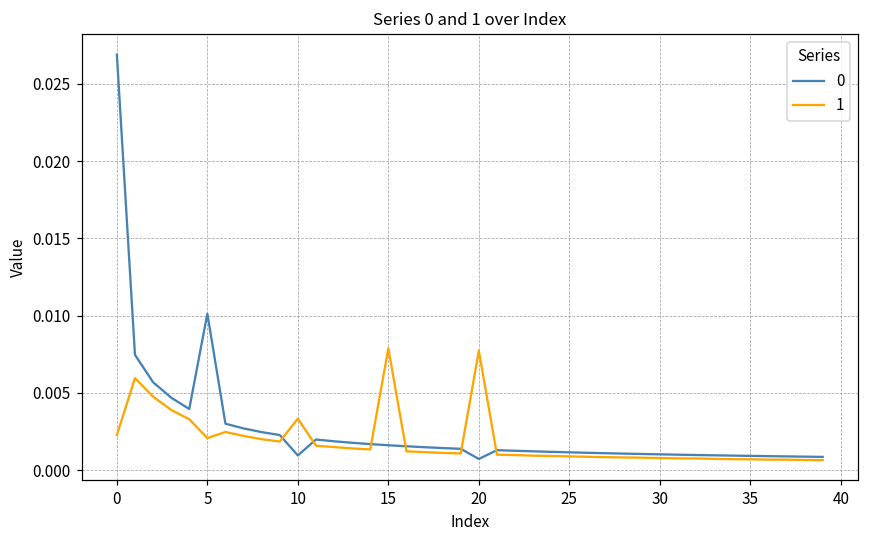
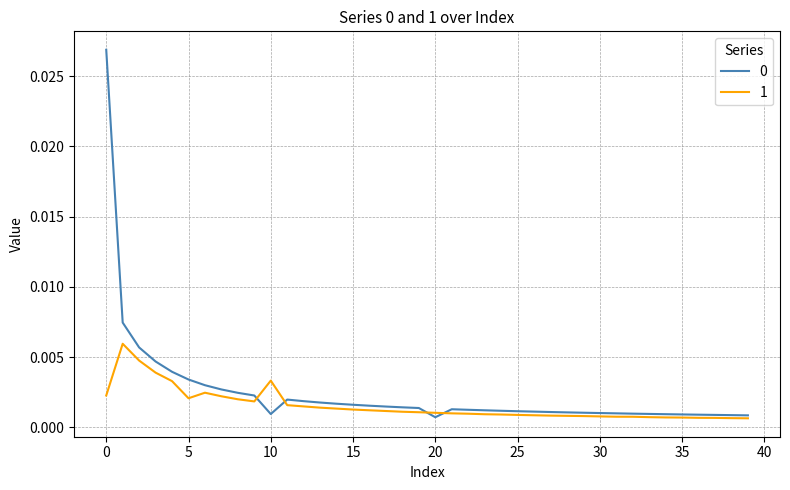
0, 5: 0.0101 -> 0.0034
1, 15: 0.0079 -> 0.0013
1, 20: 0.0077 -> 0.0010
